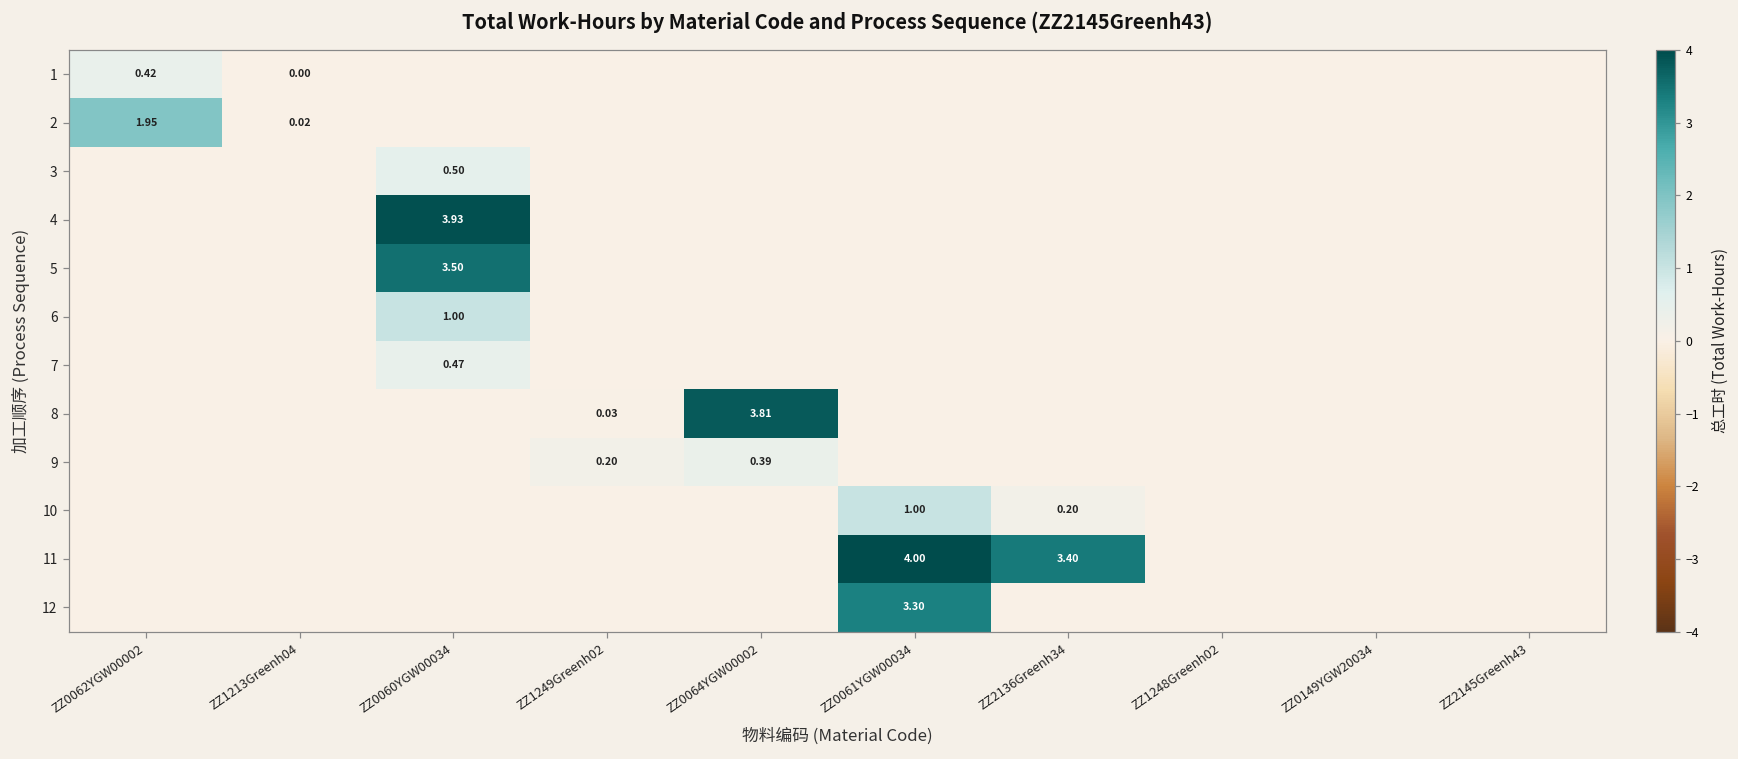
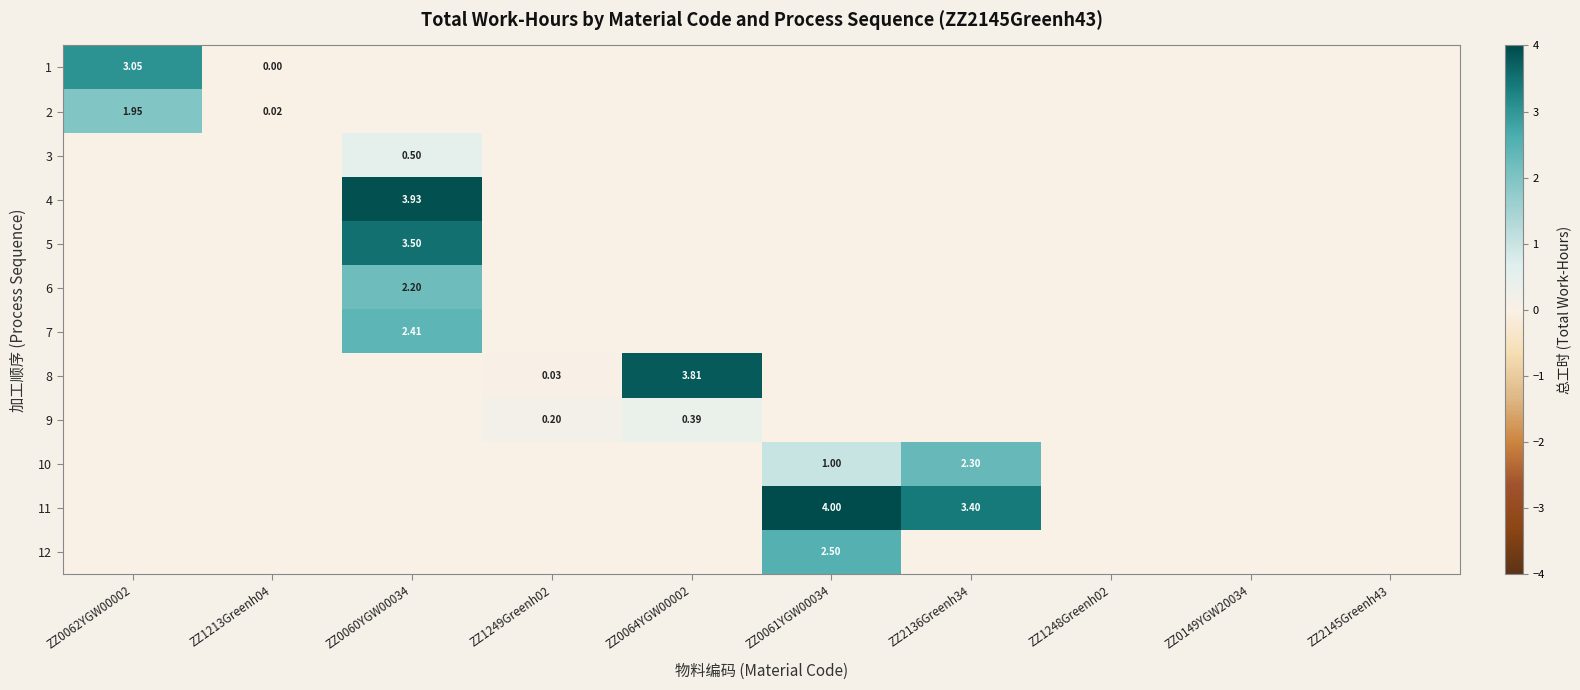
1, ZZ0062YGW00002: 0.42 -> 3.05
6, ZZ0060YGW00034: 1.00 -> 2.20
7, ZZ0060YGW00034: 0.47 -> 2.41
10, ZZ2136Greenh34: 0.20 -> 2.30
12, ZZ0061YGW00034: 3.30 -> 2.50
